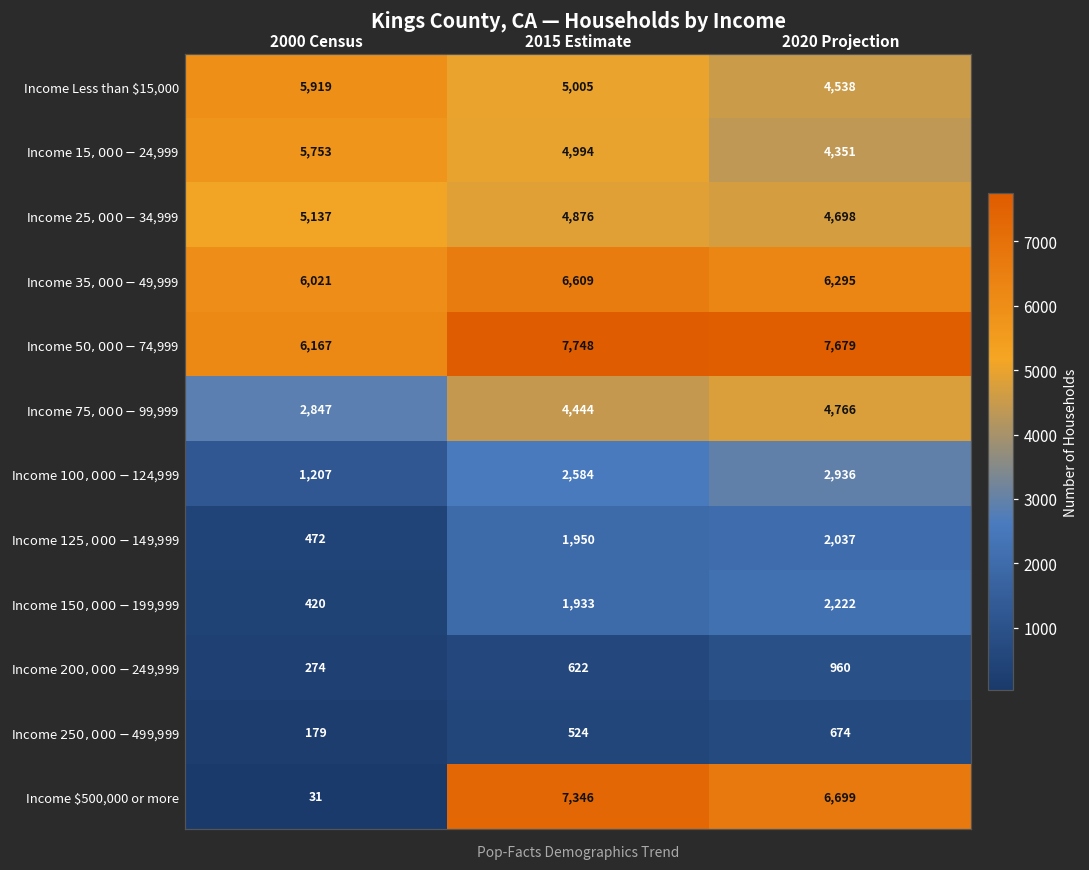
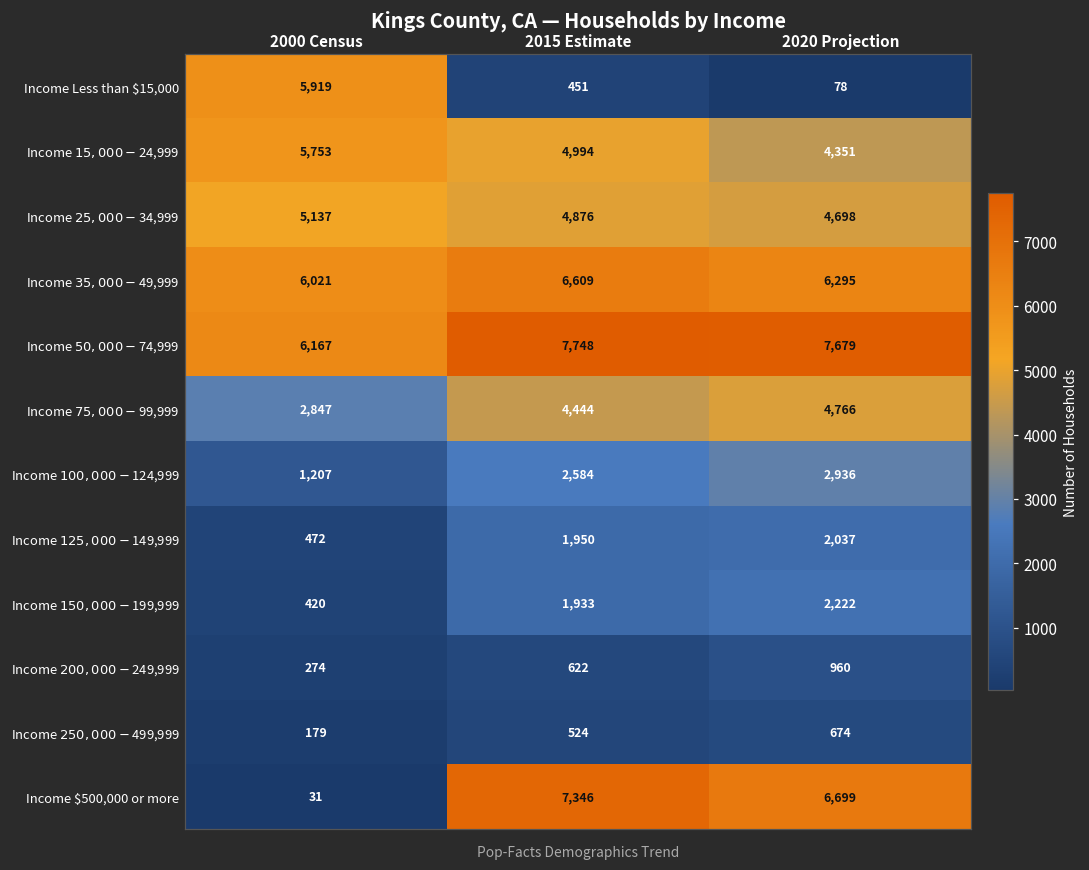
Income Less than $15,000, 2015 Estimate: 5,005 -> 451
Income Less than $15,000, 2020 Projection: 4,538 -> 78
